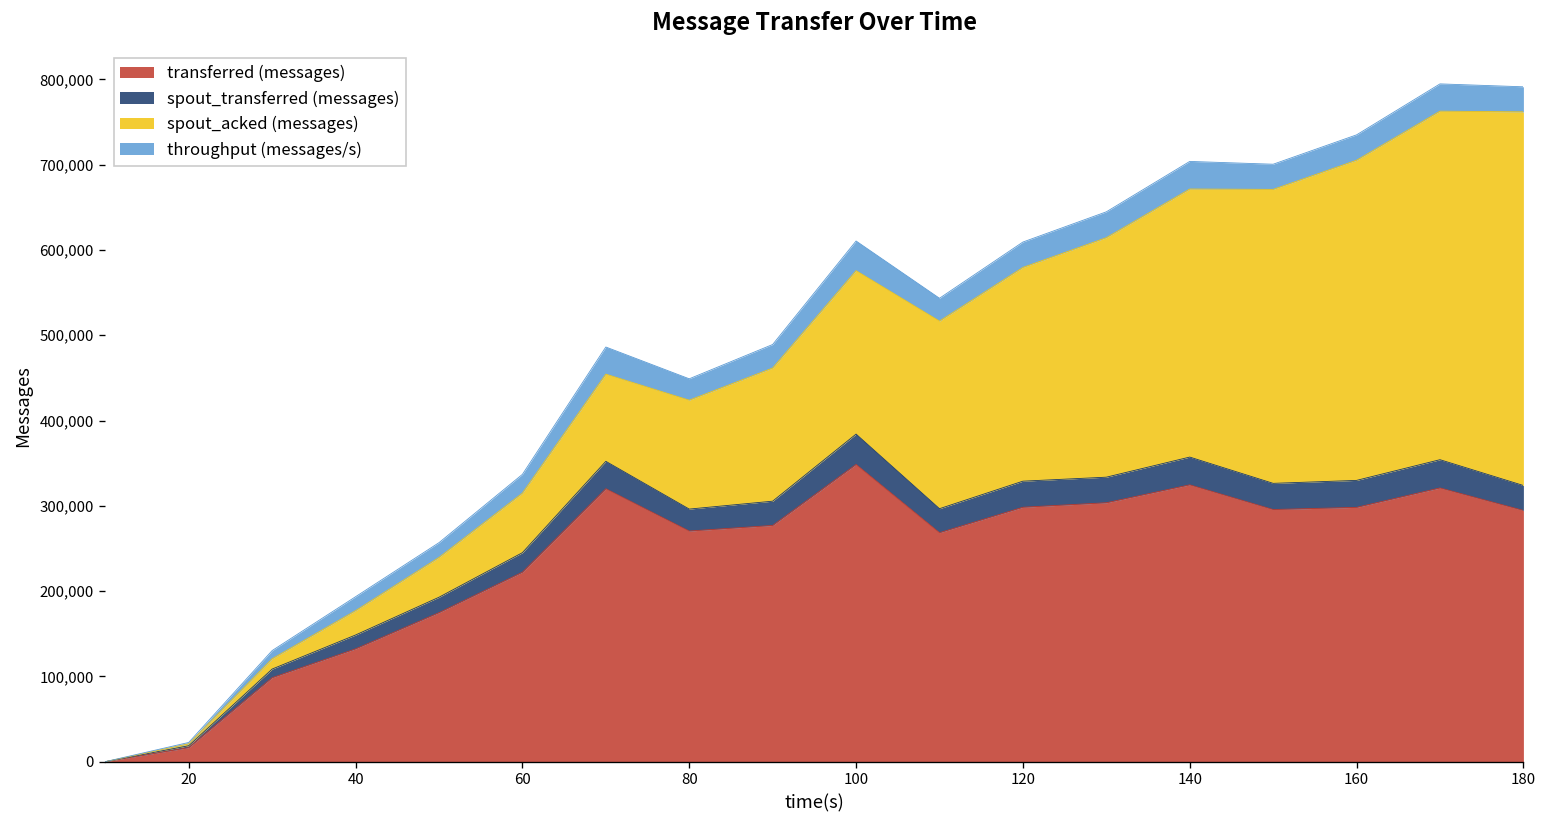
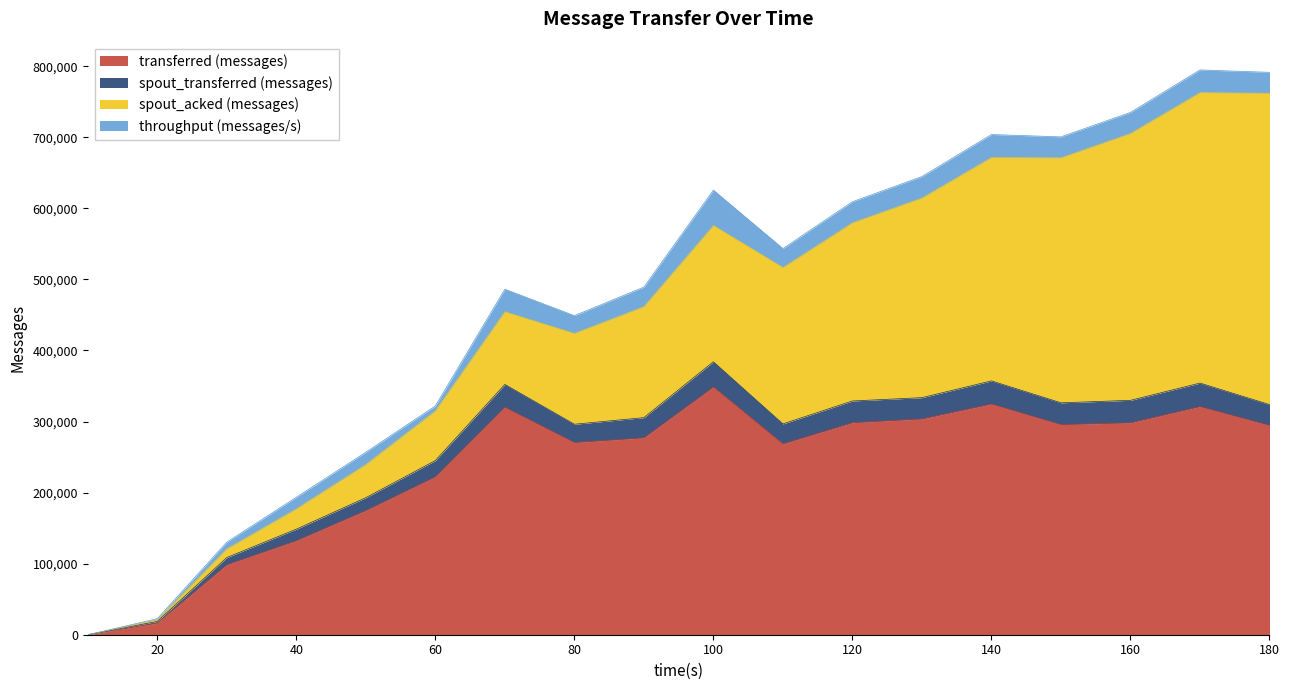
throughput (messages/s), 60: 20,000 -> 10,000
throughput (messages/s), 100: 30,000 -> 50,000
